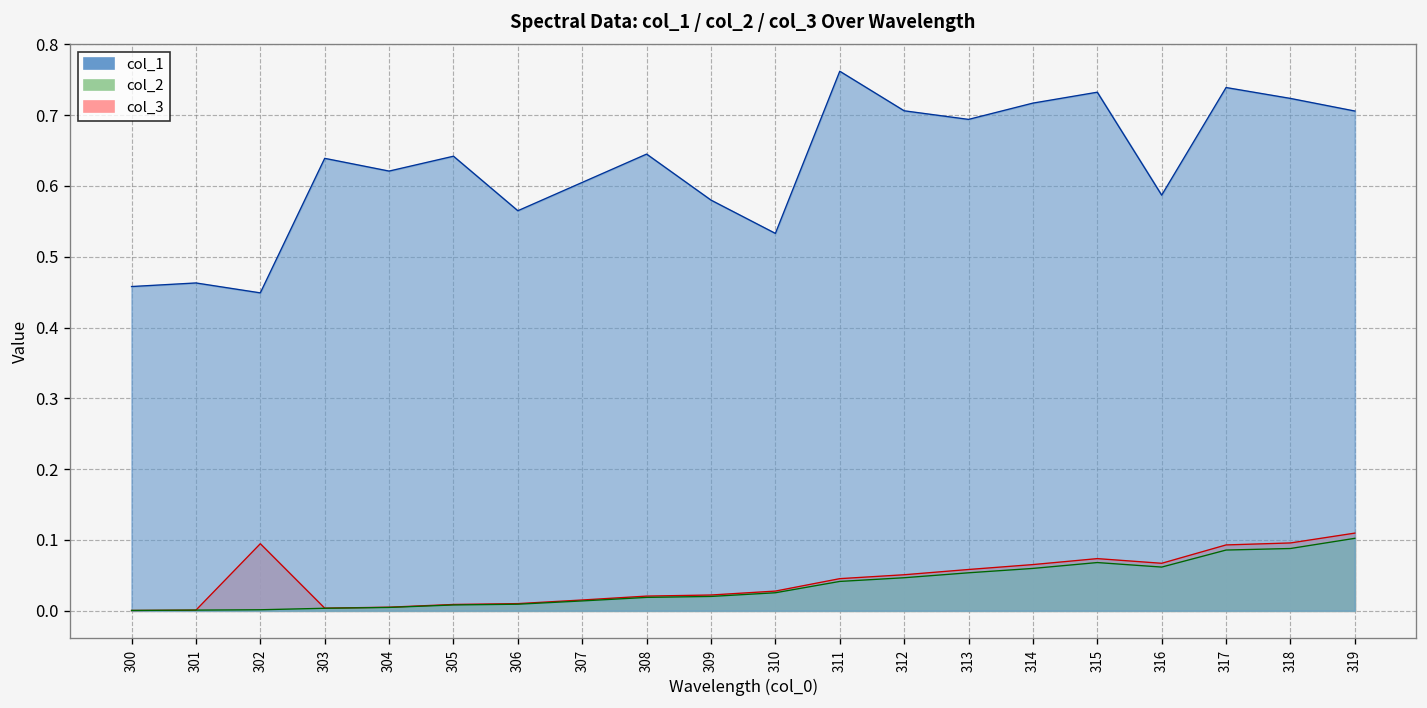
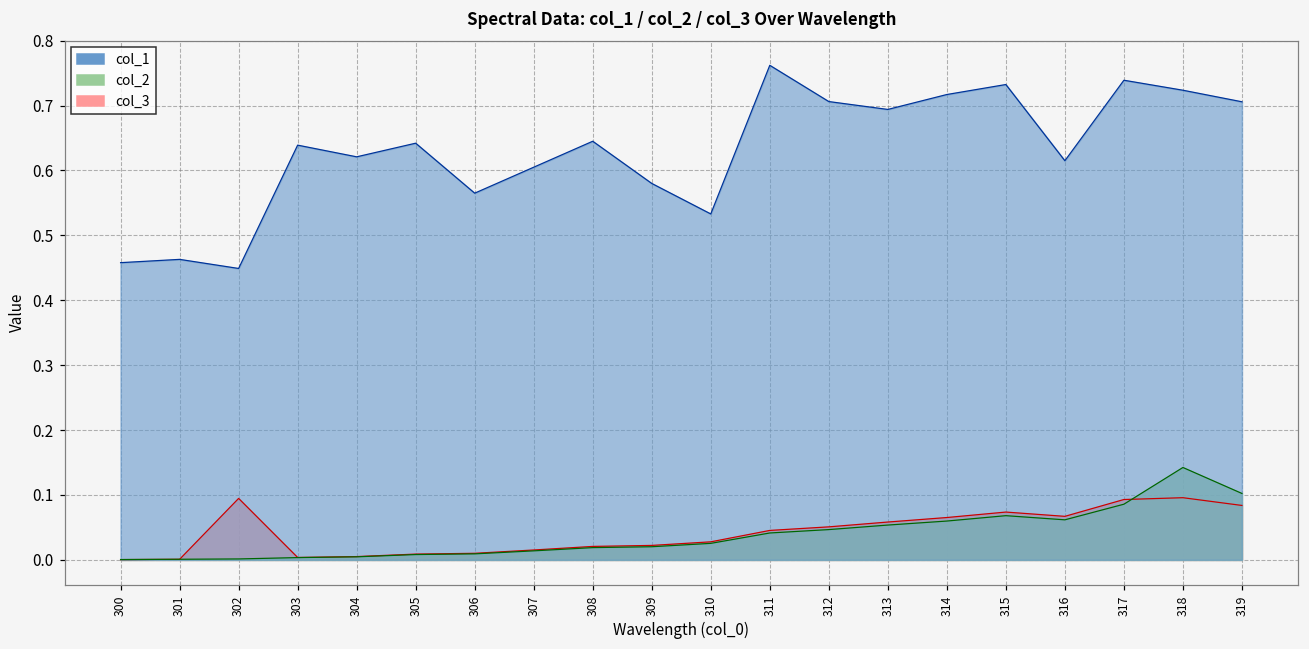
col_1, 316: 0.59 -> 0.62
col_2, 318: 0.09 -> 0.14
col_3, 319: 0.11 -> 0.08
